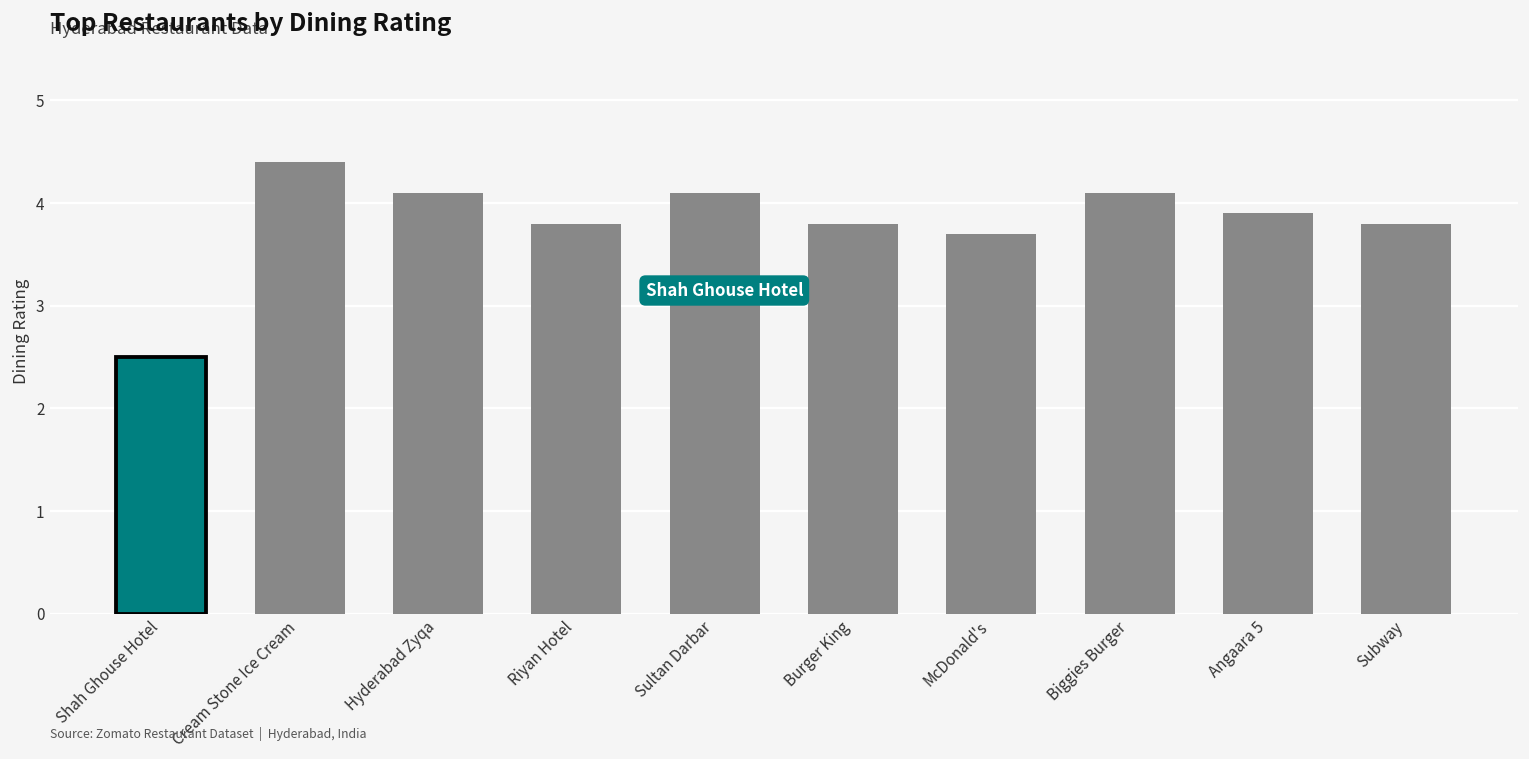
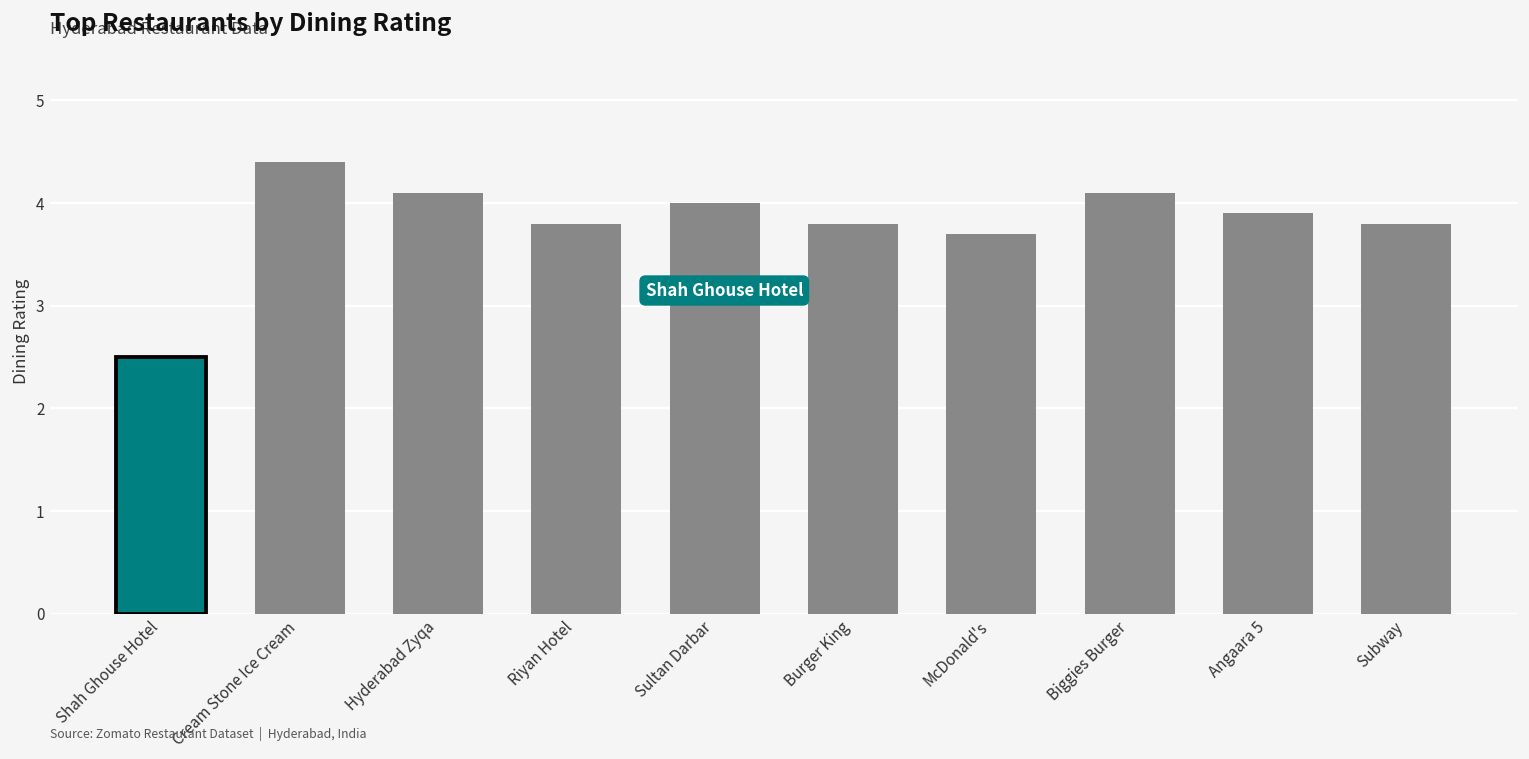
Sultan Darbar: 4.1 -> 4.0
